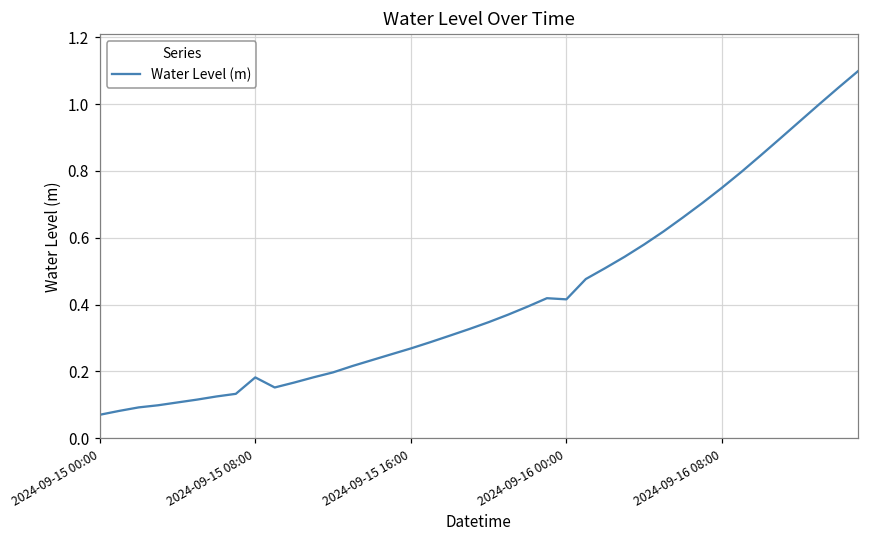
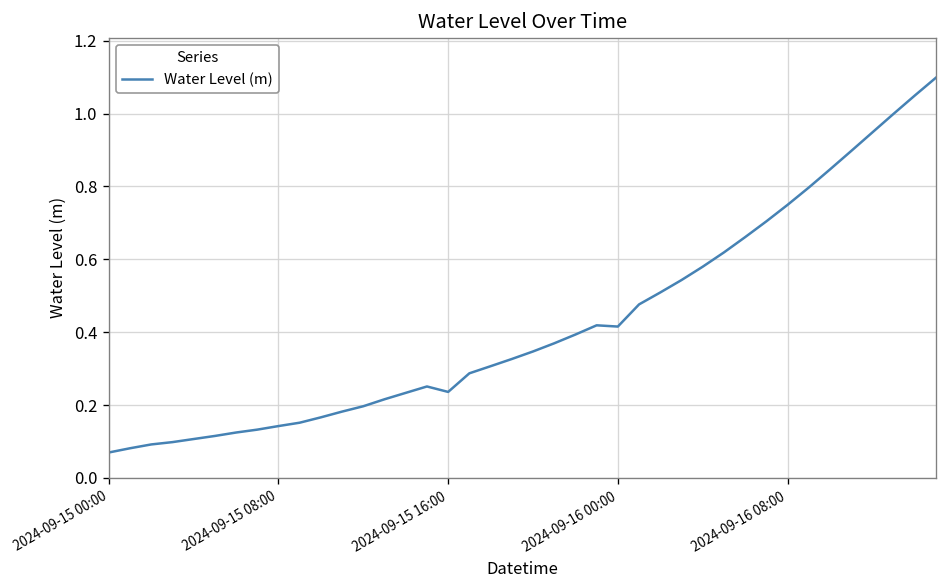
2024-09-15 08:00: 0.18 -> 0.14
2024-09-15 16:00: 0.27 -> 0.24
